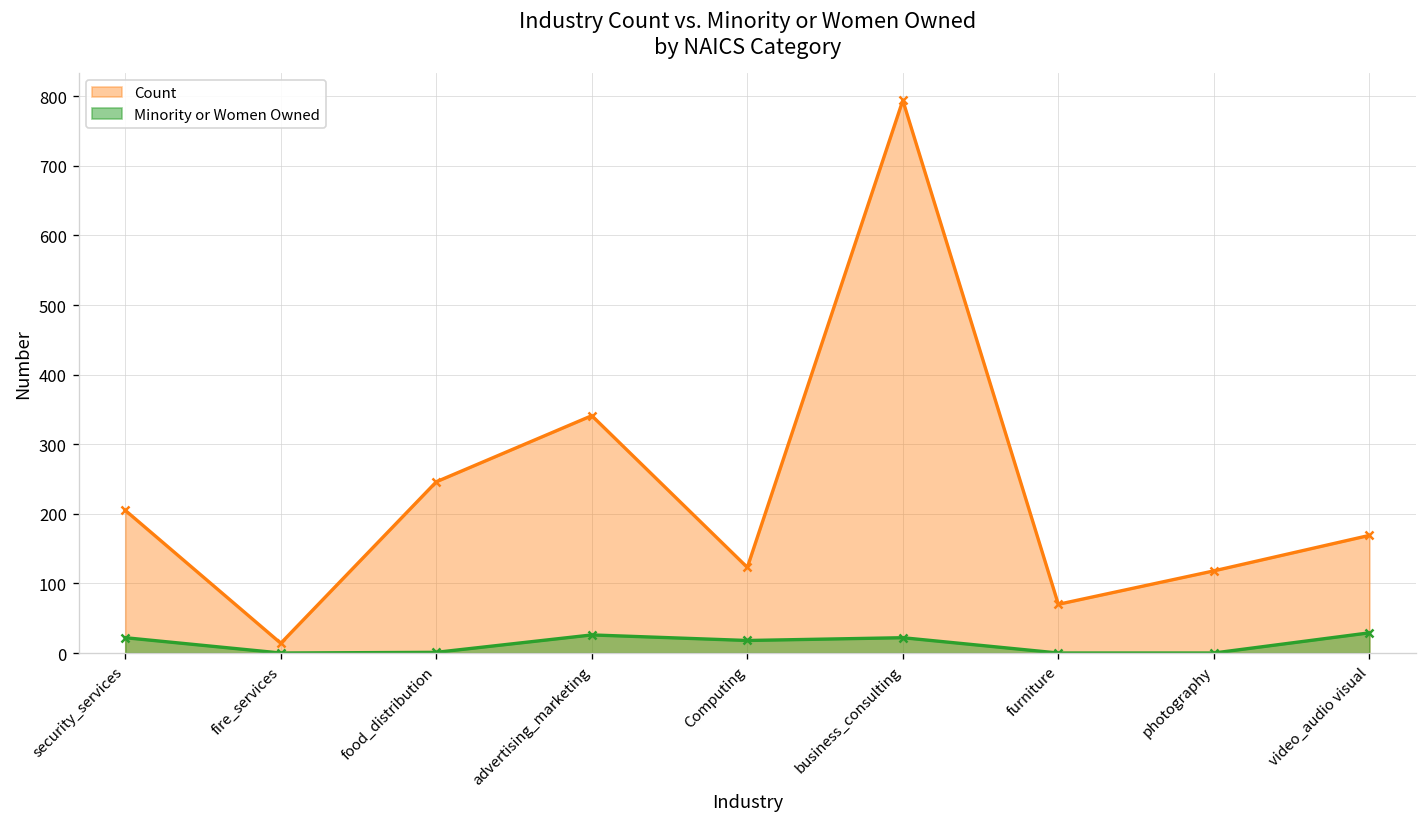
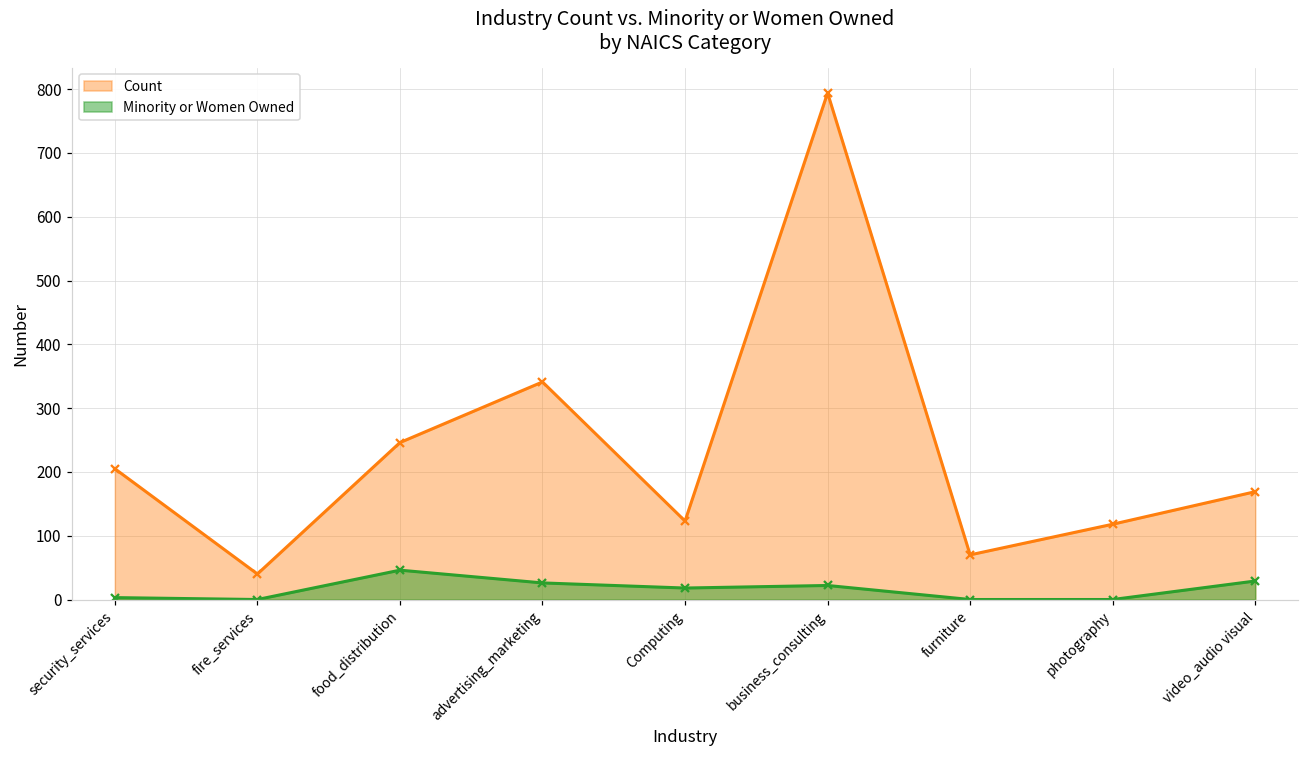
Minority or Women Owned, security_services: 20 -> 0
Count, fire_services: 10 -> 40
Minority or Women Owned, food_distribution: 0 -> 50
